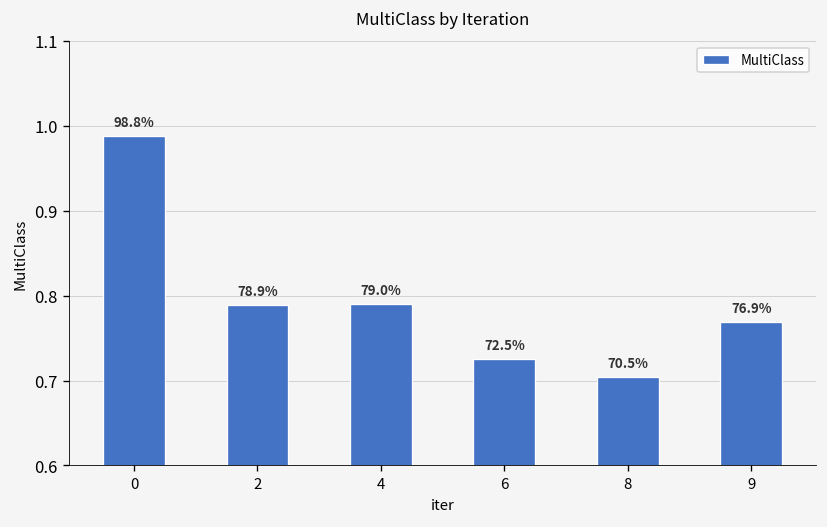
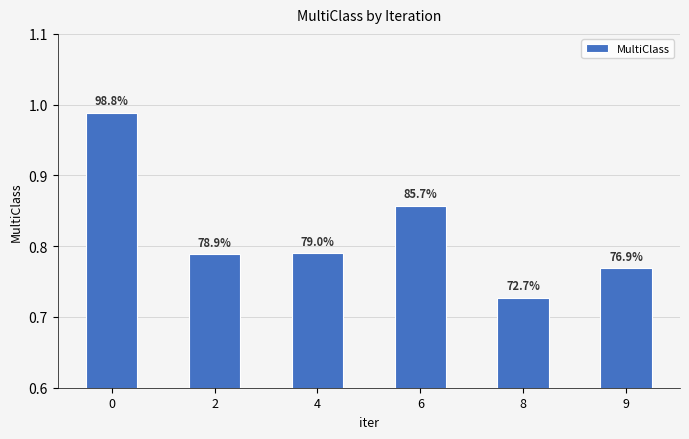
6: 72.5% -> 85.7%
8: 70.5% -> 72.7%
